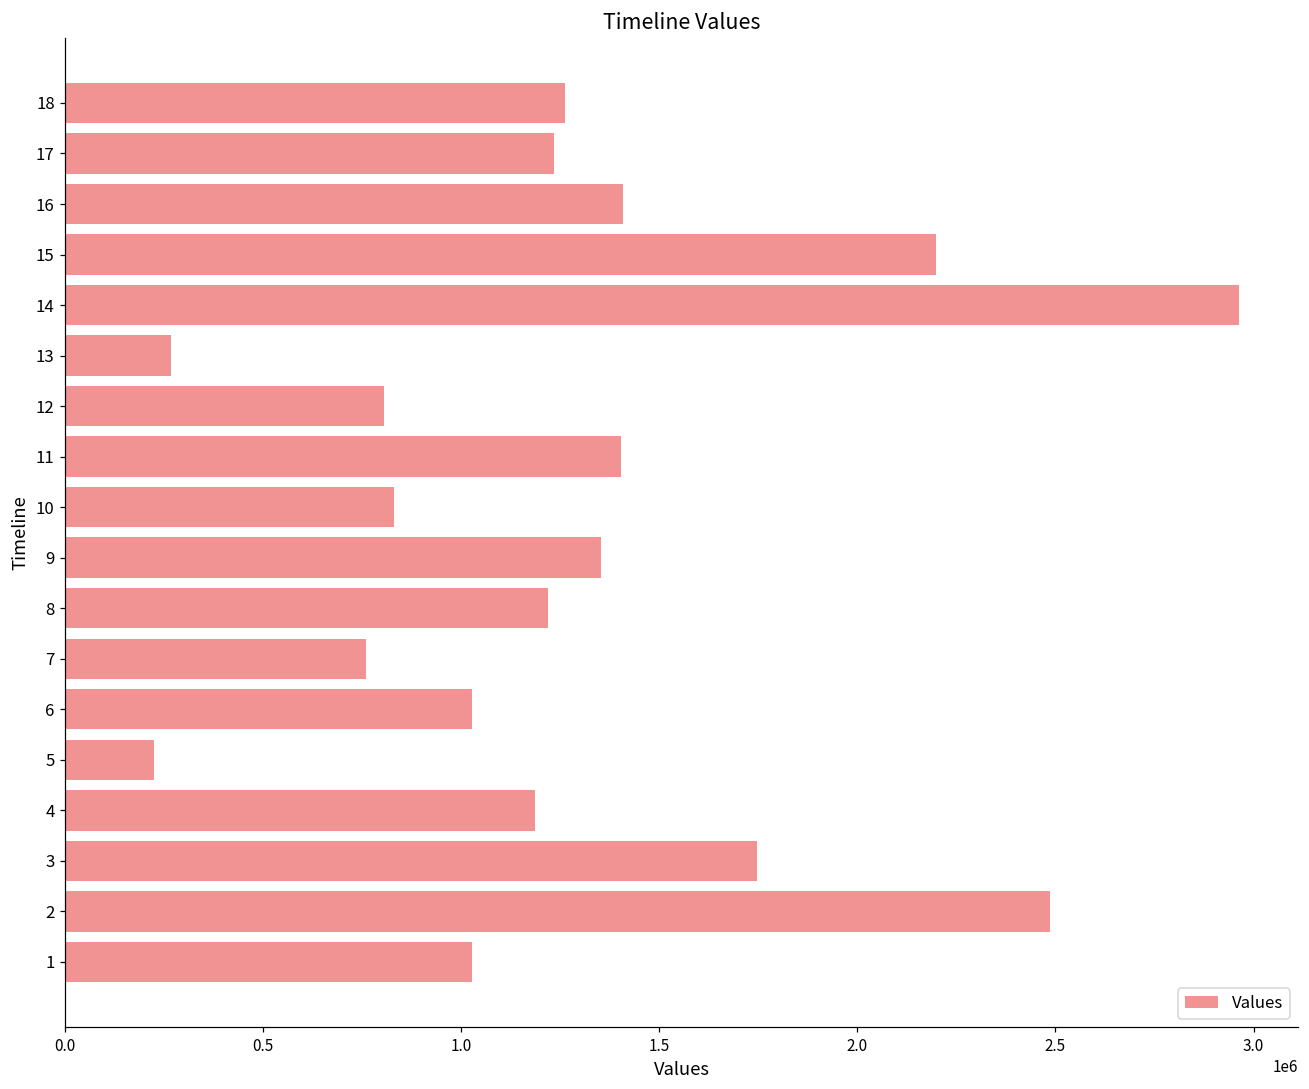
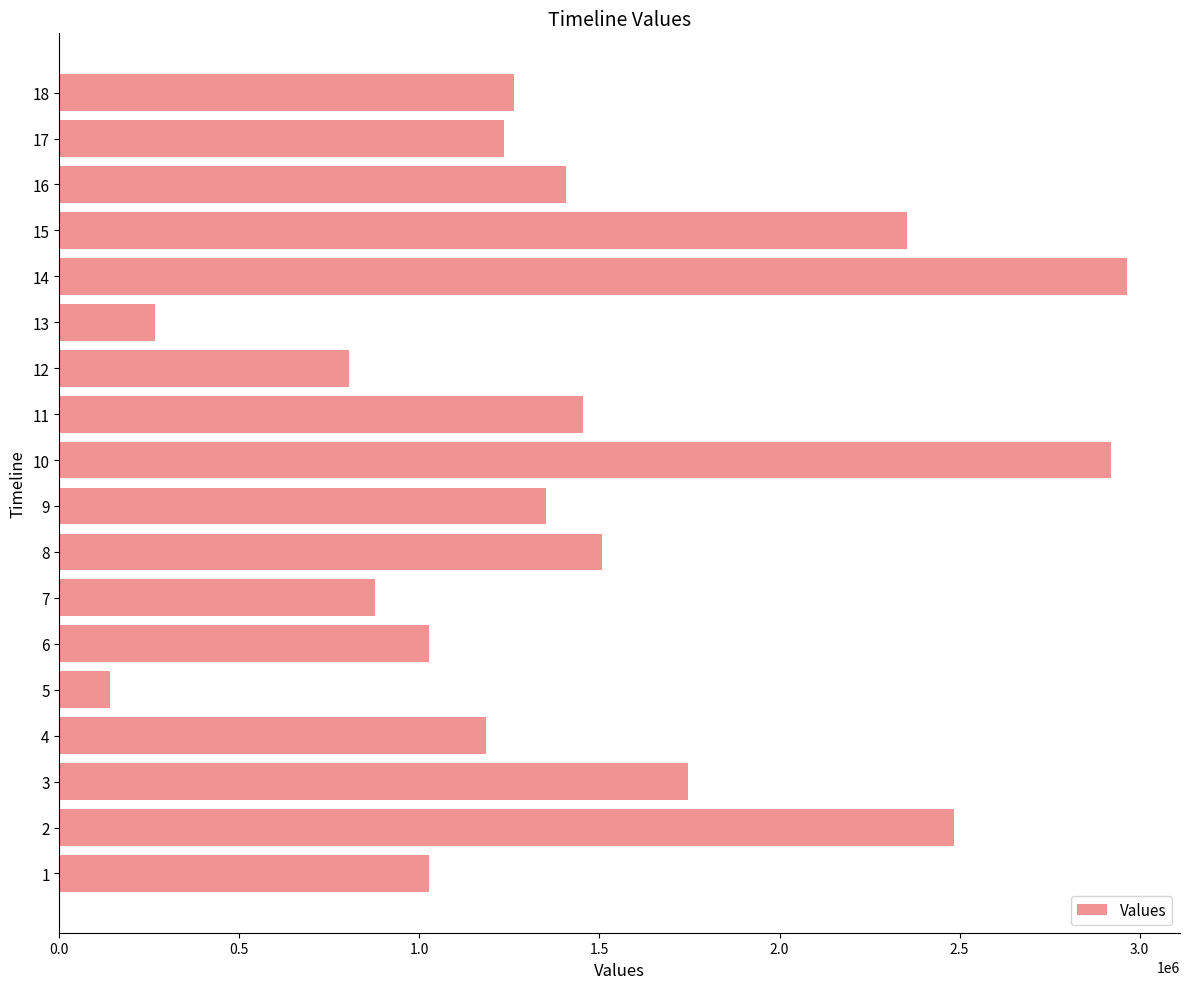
15: 2200000 -> 2350000
11: 1400000 -> 1450000
10: 830000 -> 2920000
8: 1220000 -> 1510000
7: 760000 -> 880000
5: 220000 -> 140000
